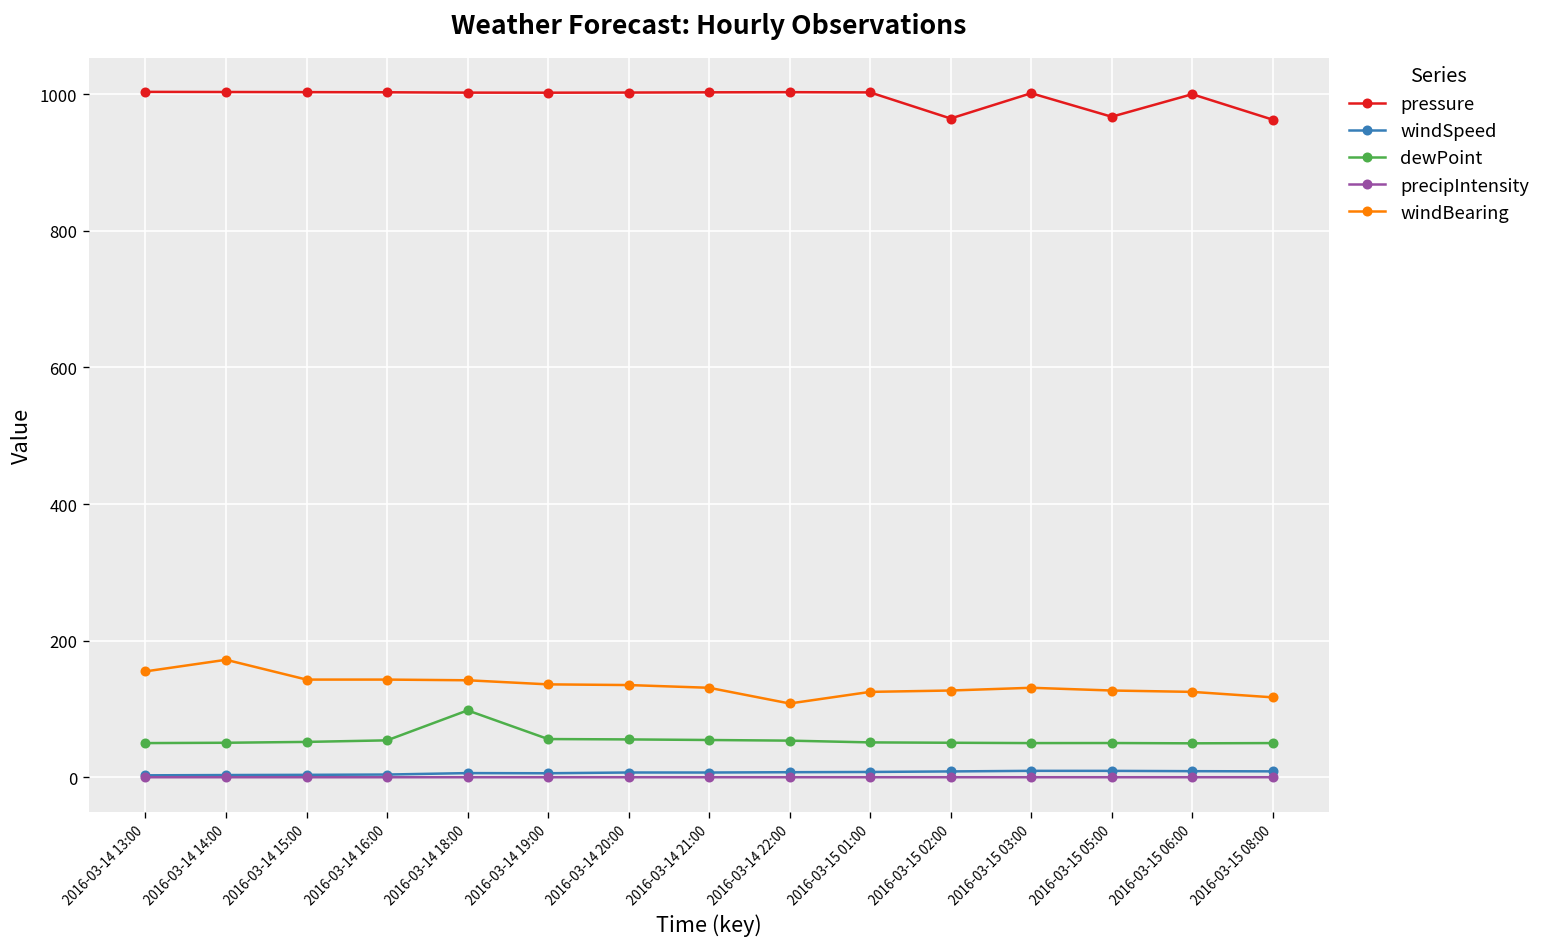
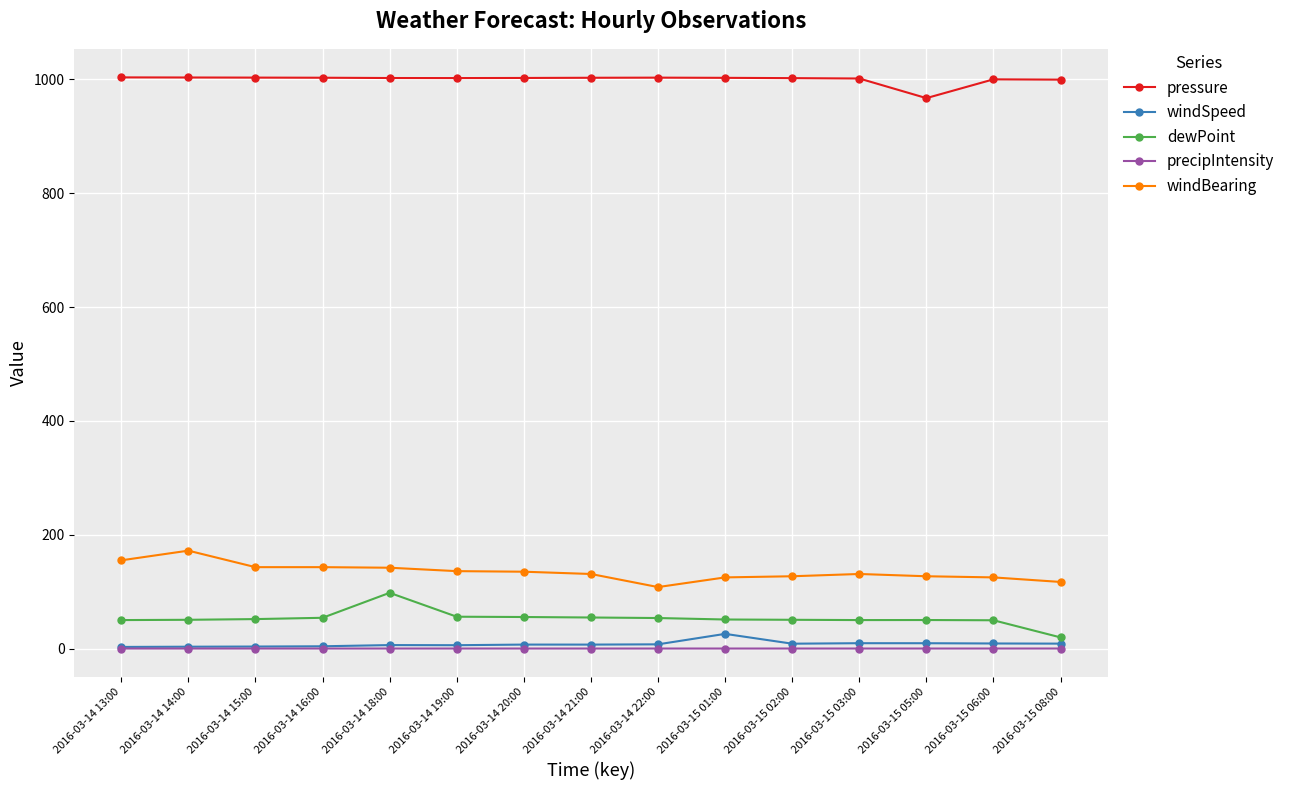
windSpeed, 2016-03-15 01:00: 10 -> 30
pressure, 2016-03-15 02:00: 960 -> 1000
pressure, 2016-03-15 08:00: 960 -> 1000
dewPoint, 2016-03-15 08:00: 50 -> 20
